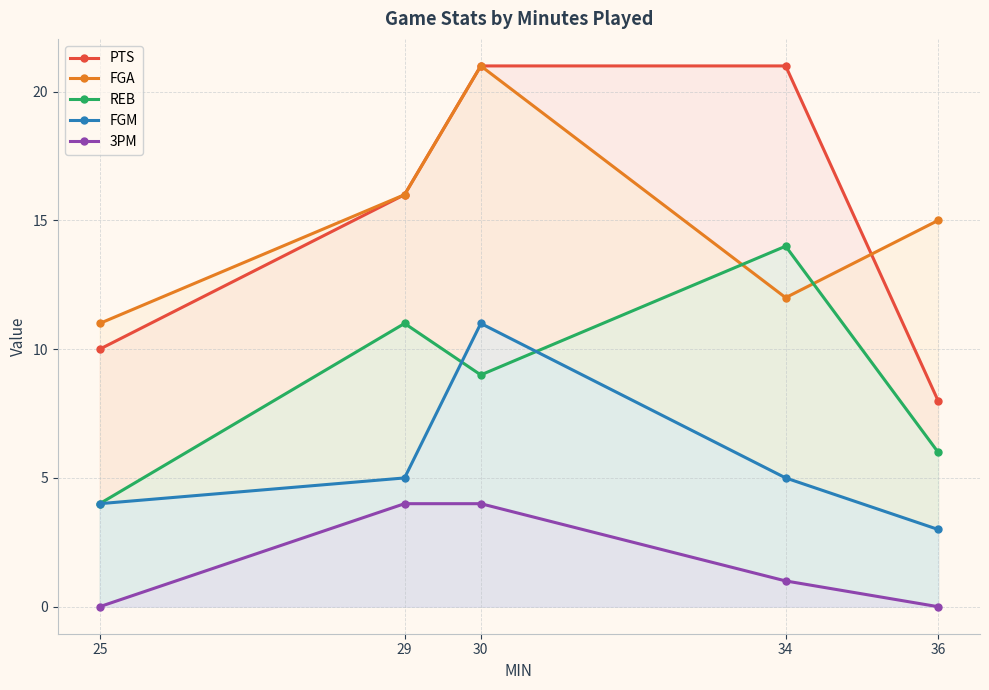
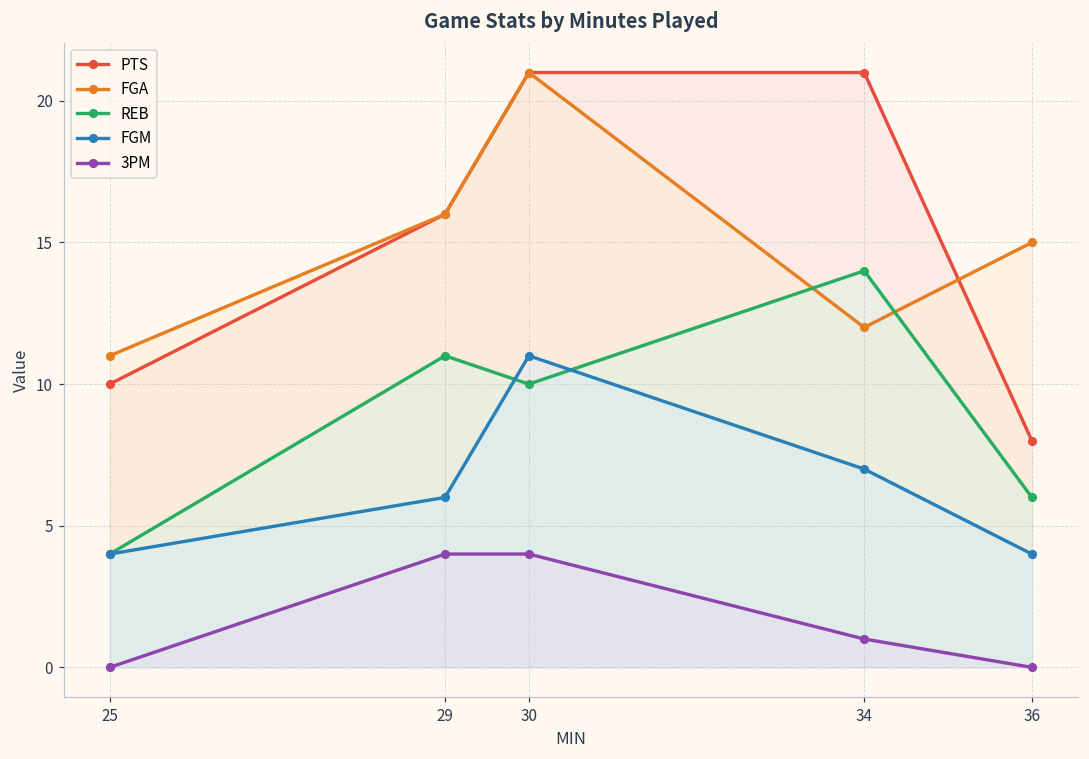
FGM, 29: 5 -> 6
REB, 30: 9 -> 10
FGM, 34: 5 -> 7
FGM, 36: 3 -> 4
